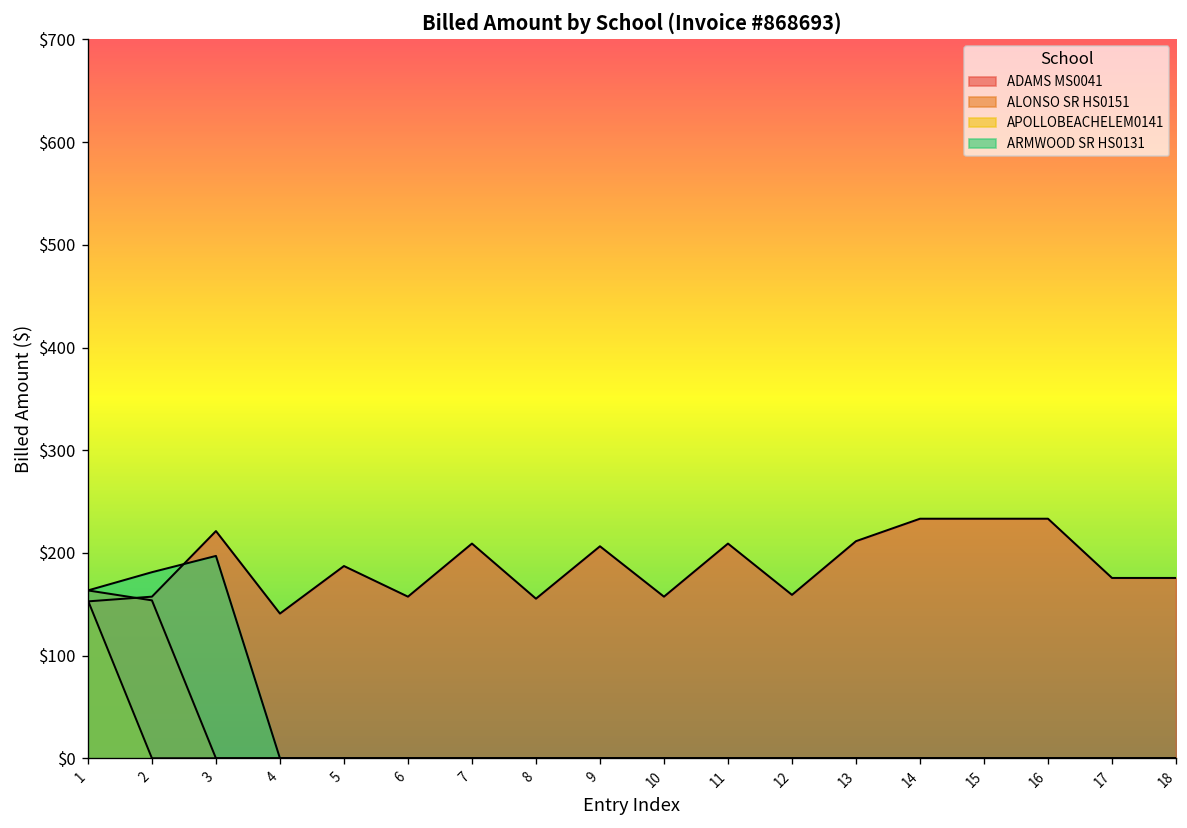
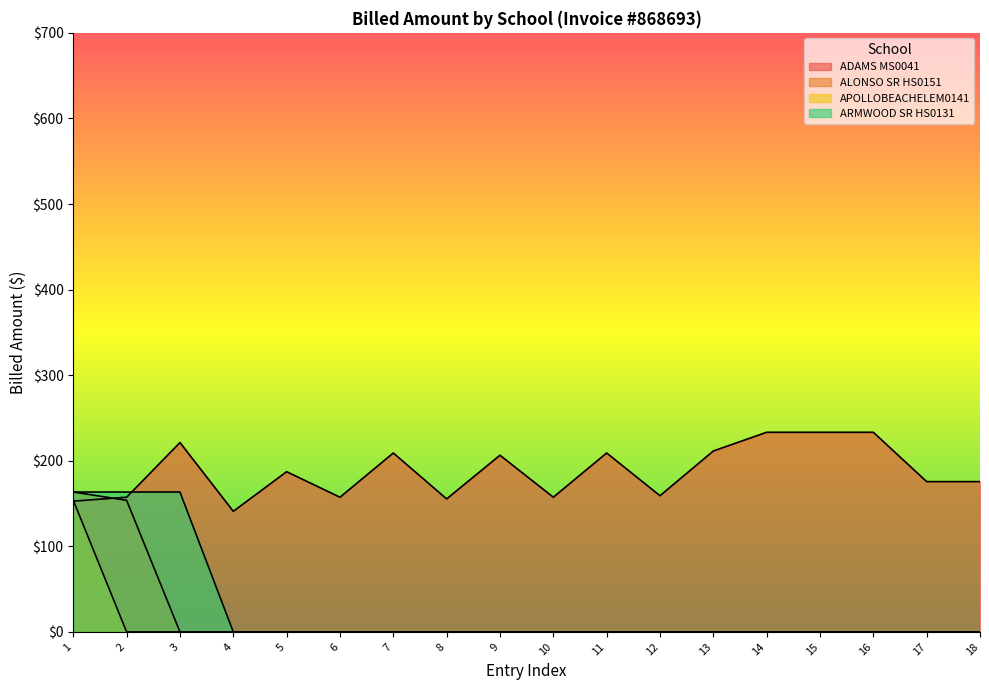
ARMWOOD SR HS0131, 2: $180 -> $160
ARMWOOD SR HS0131, 3: $200 -> $160
